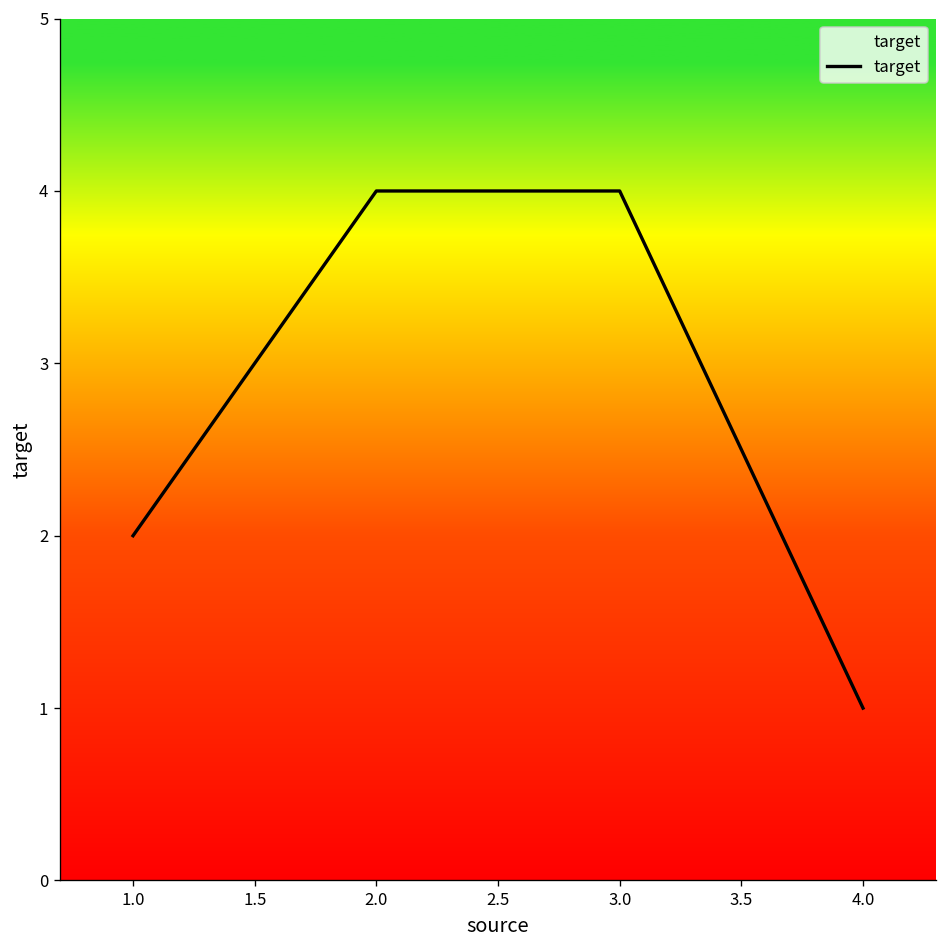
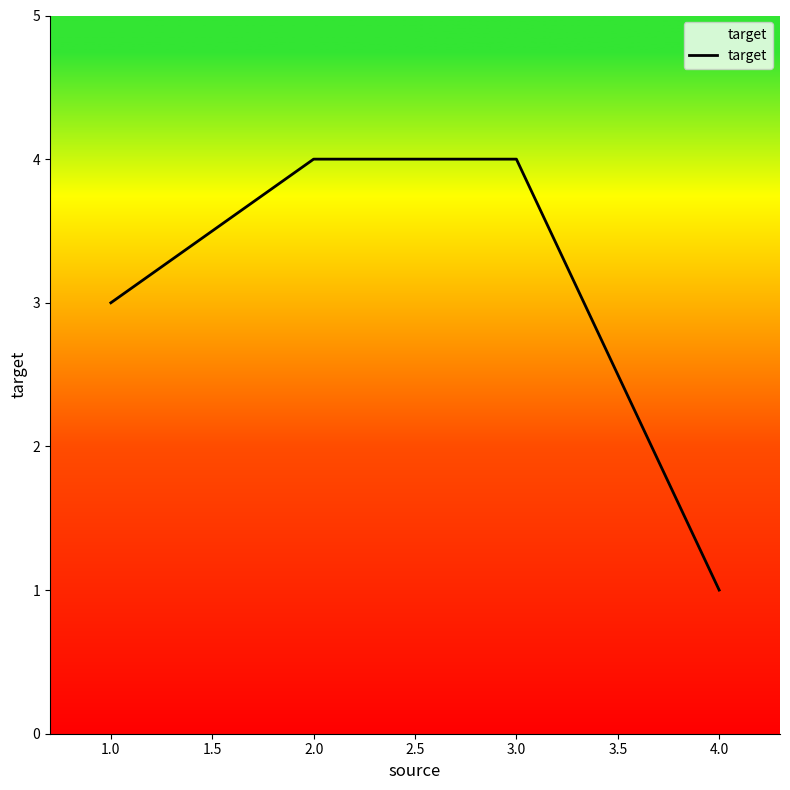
1.0: 2 -> 3
